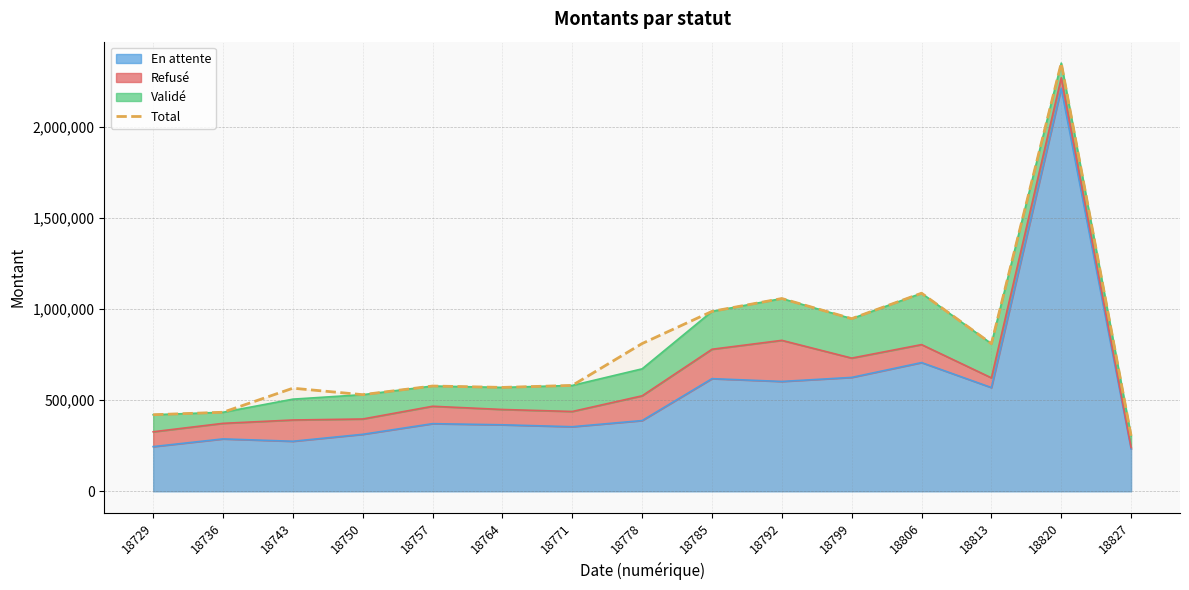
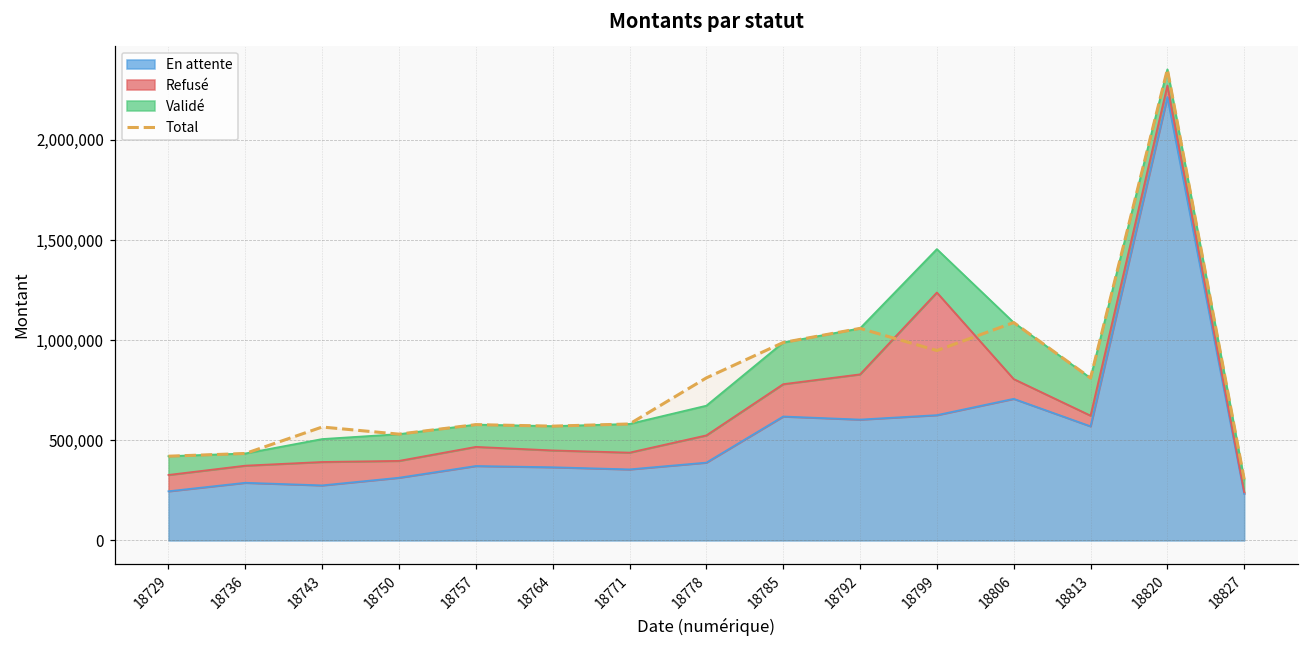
Refusé, 18799: 110,000 -> 610,000
